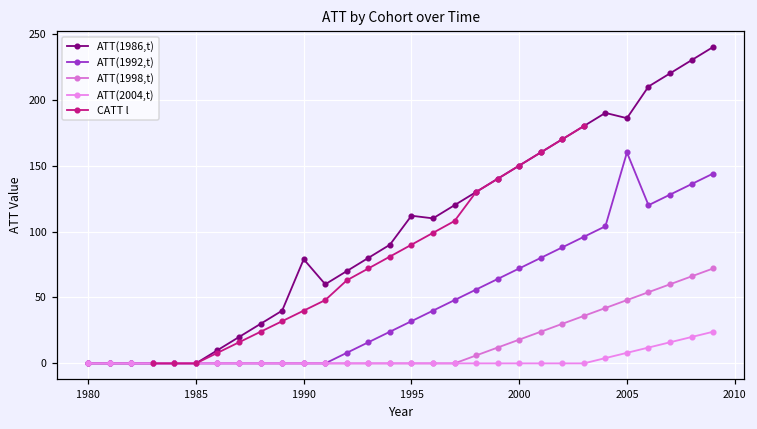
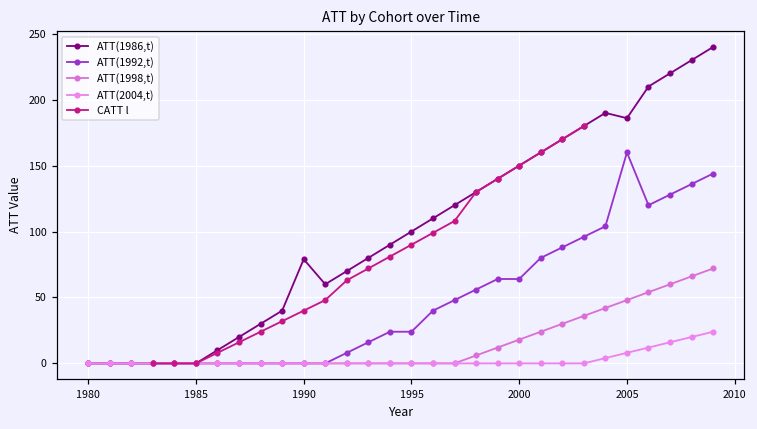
ATT(1986,t), 1995: 112 -> 100
ATT(1992,t), 1995: 32 -> 24
ATT(1992,t), 2000: 72 -> 64
